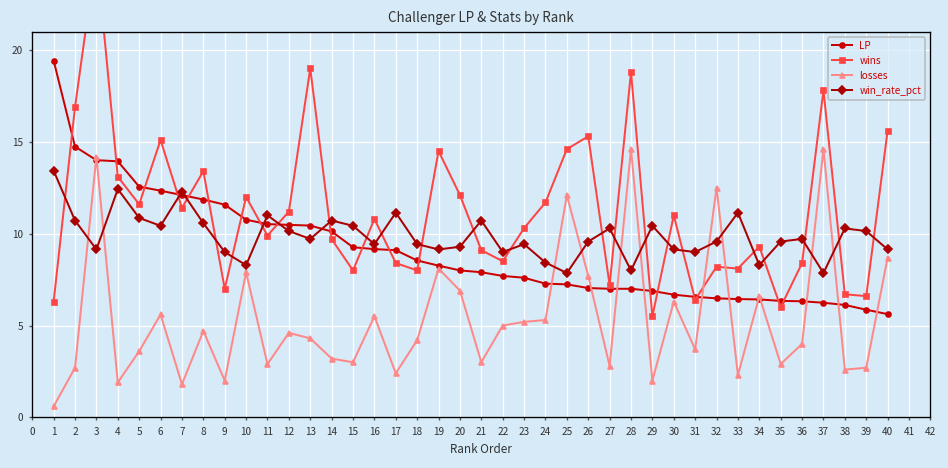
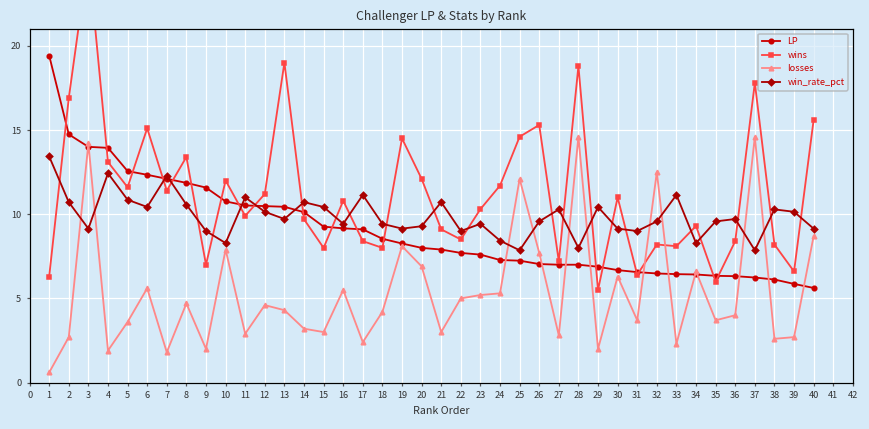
losses, 35: 2.9 -> 3.7
wins, 38: 6.7 -> 8.2
